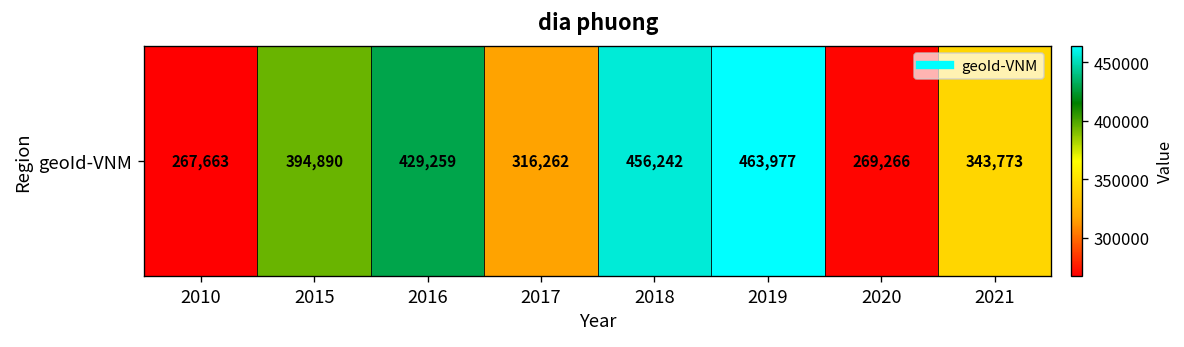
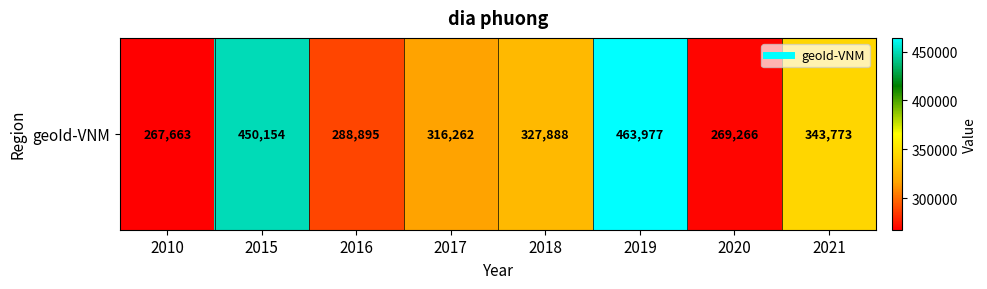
geoId-VNM, 2015: 394,890 -> 450,154
geoId-VNM, 2016: 429,259 -> 288,895
geoId-VNM, 2018: 456,242 -> 327,888
